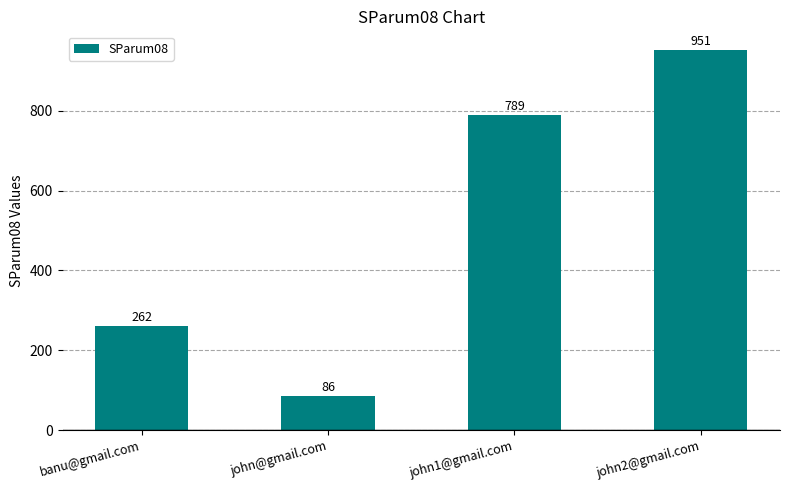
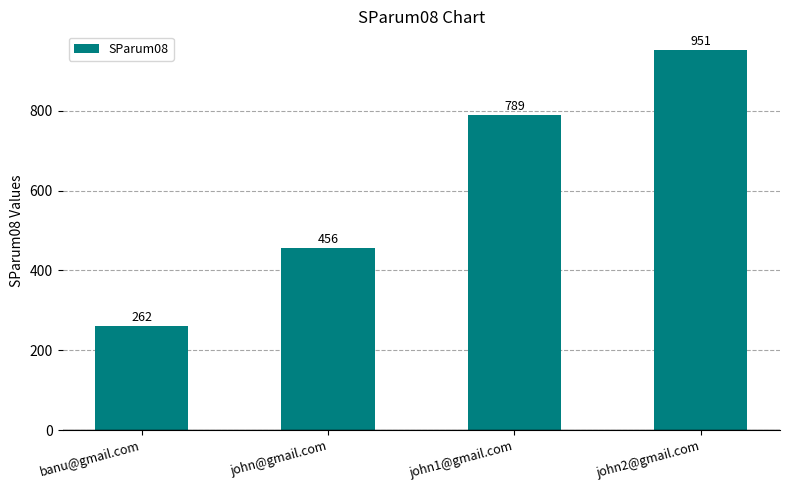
john@gmail.com: 86 -> 456
